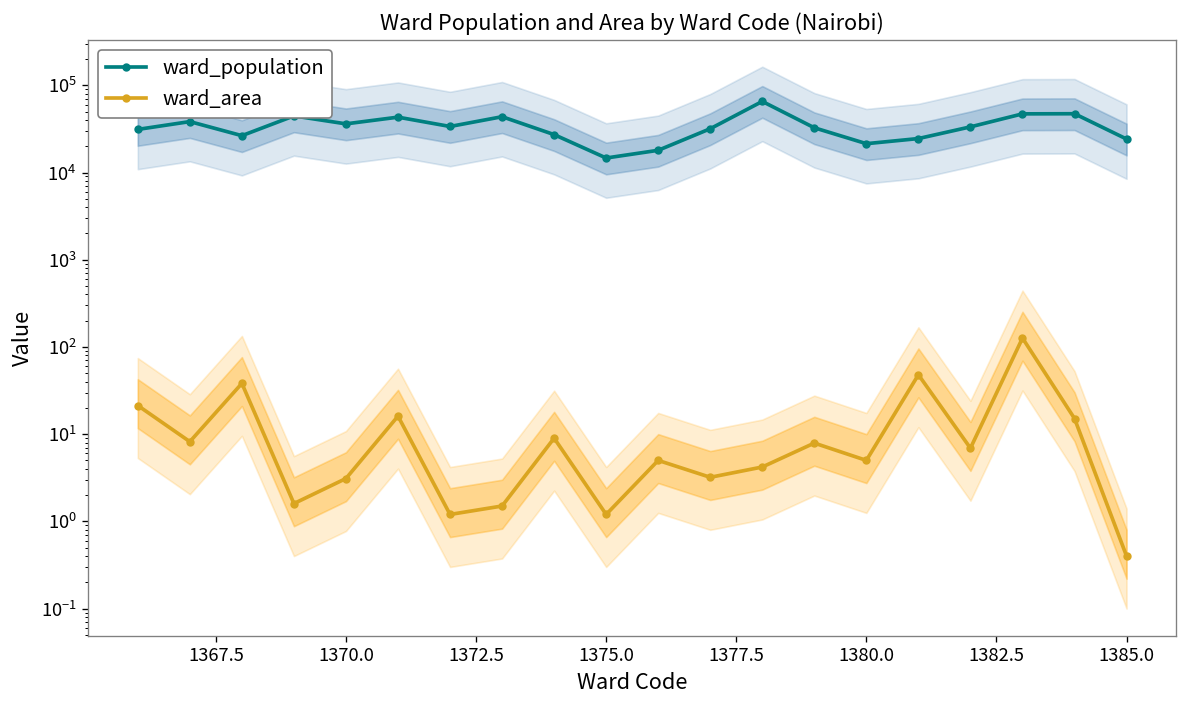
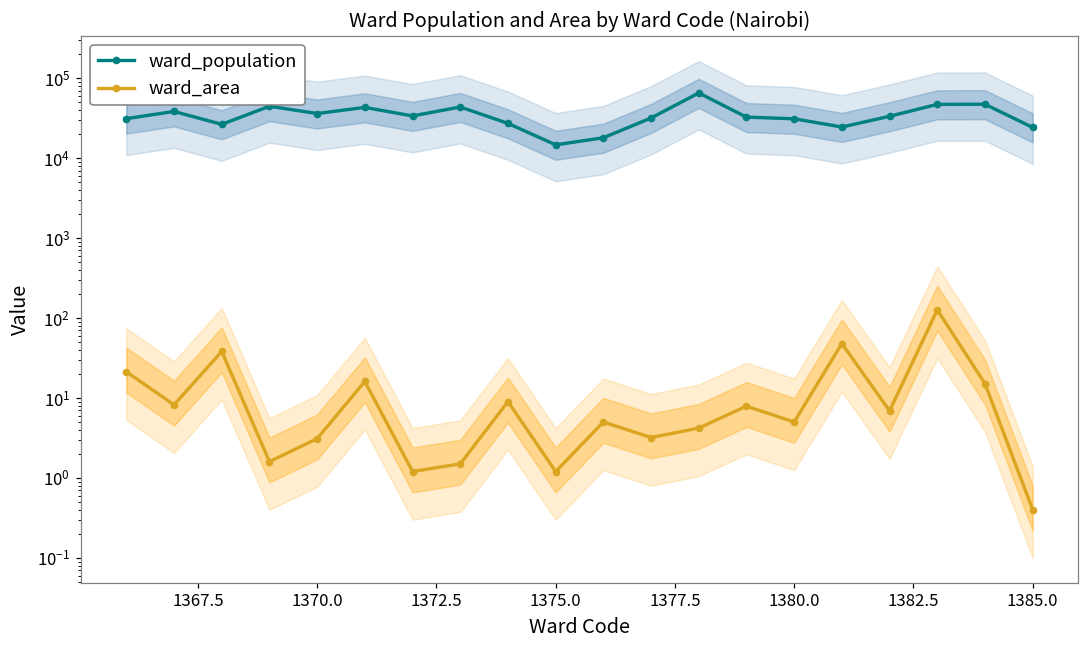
ward_population, 1380.0: 21000 -> 31000
